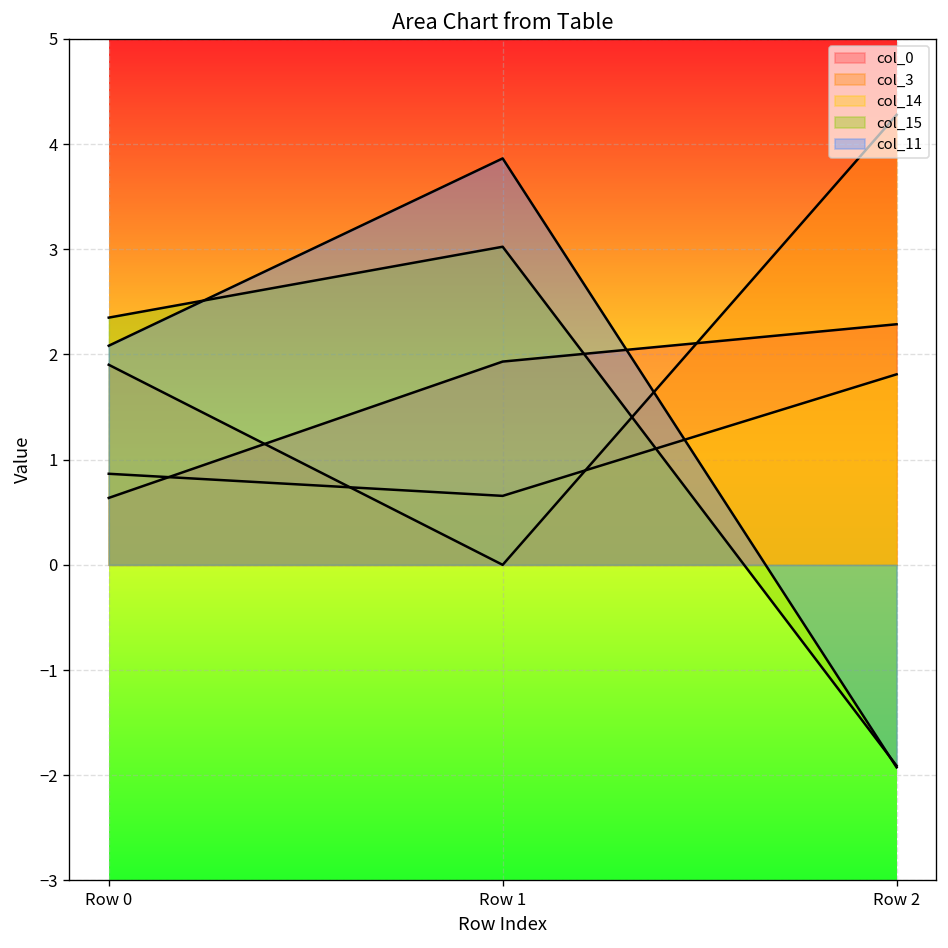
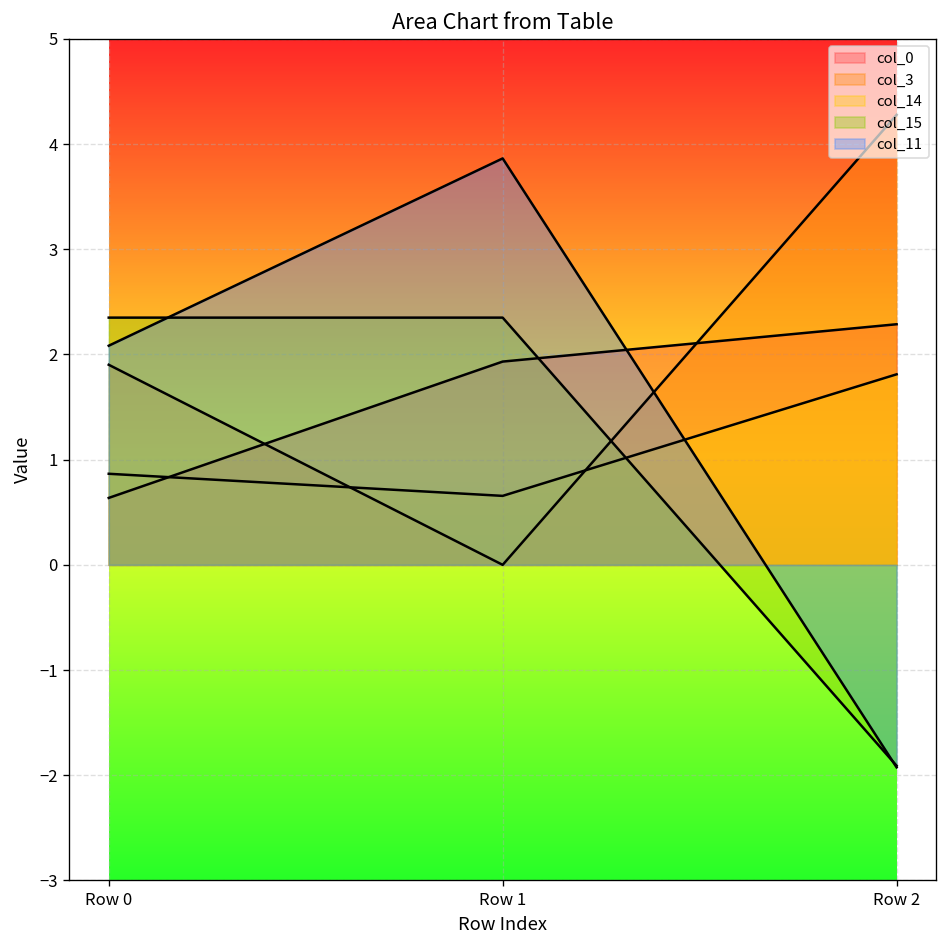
col_15, Row 1: 3.0 -> 2.3
